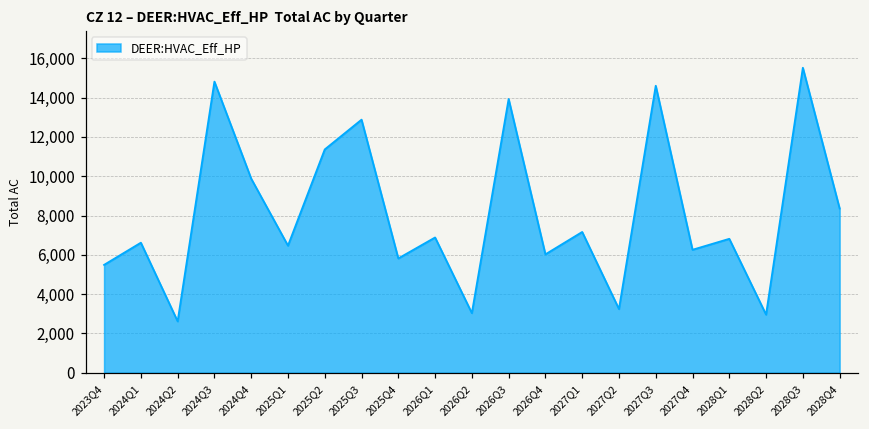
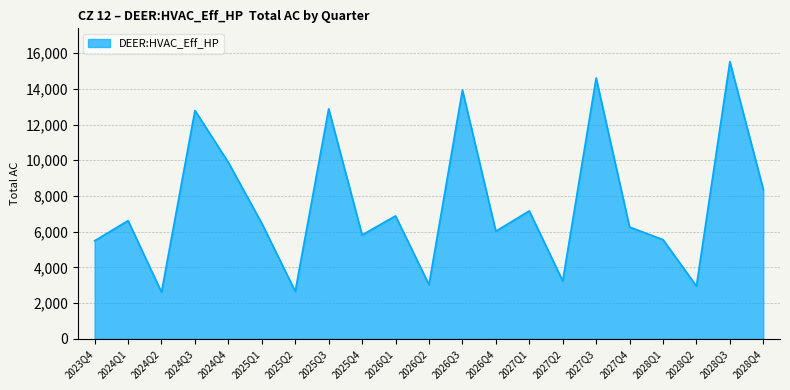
2024Q3: 14,800 -> 12,800
2025Q2: 11,400 -> 2,700
2028Q1: 6,800 -> 5,600
